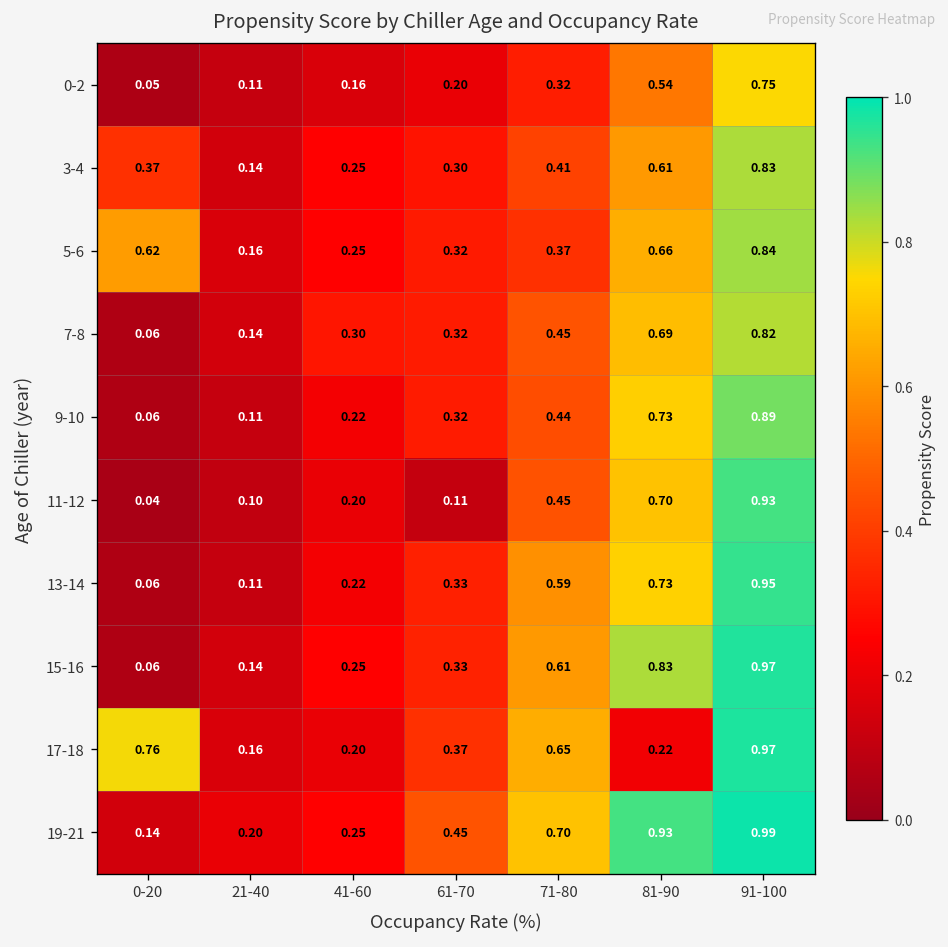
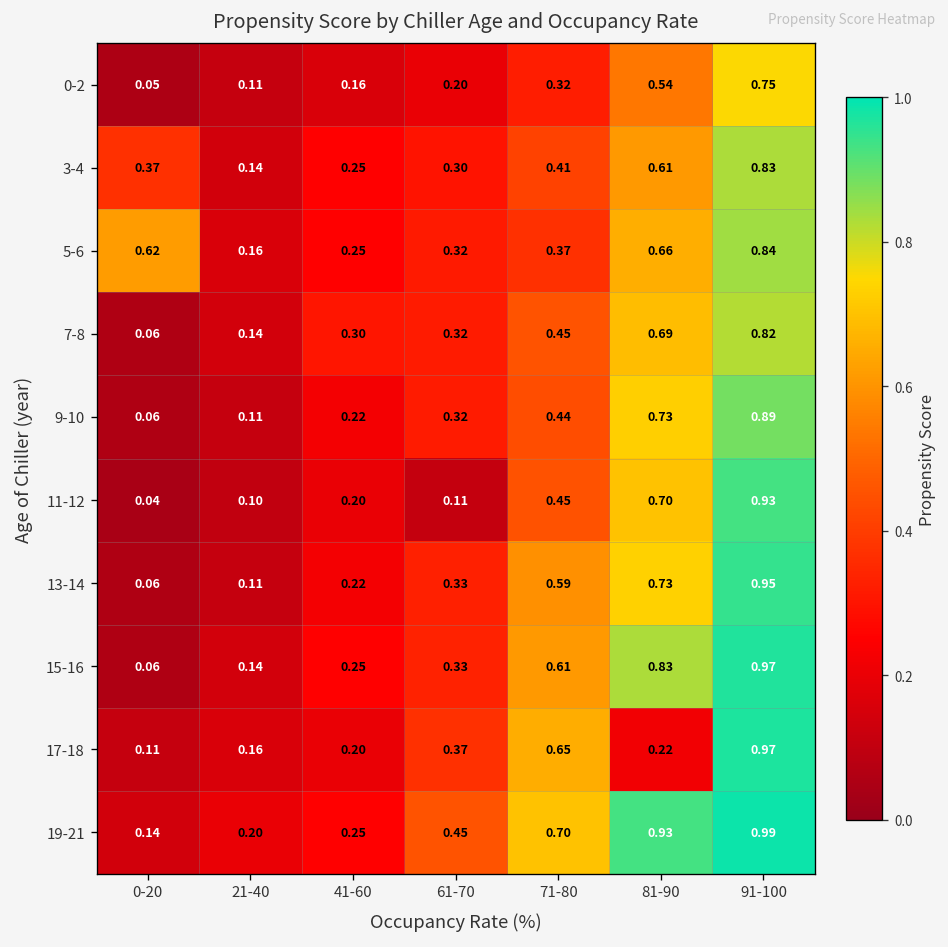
17-18, 0-20: 0.76 -> 0.11
